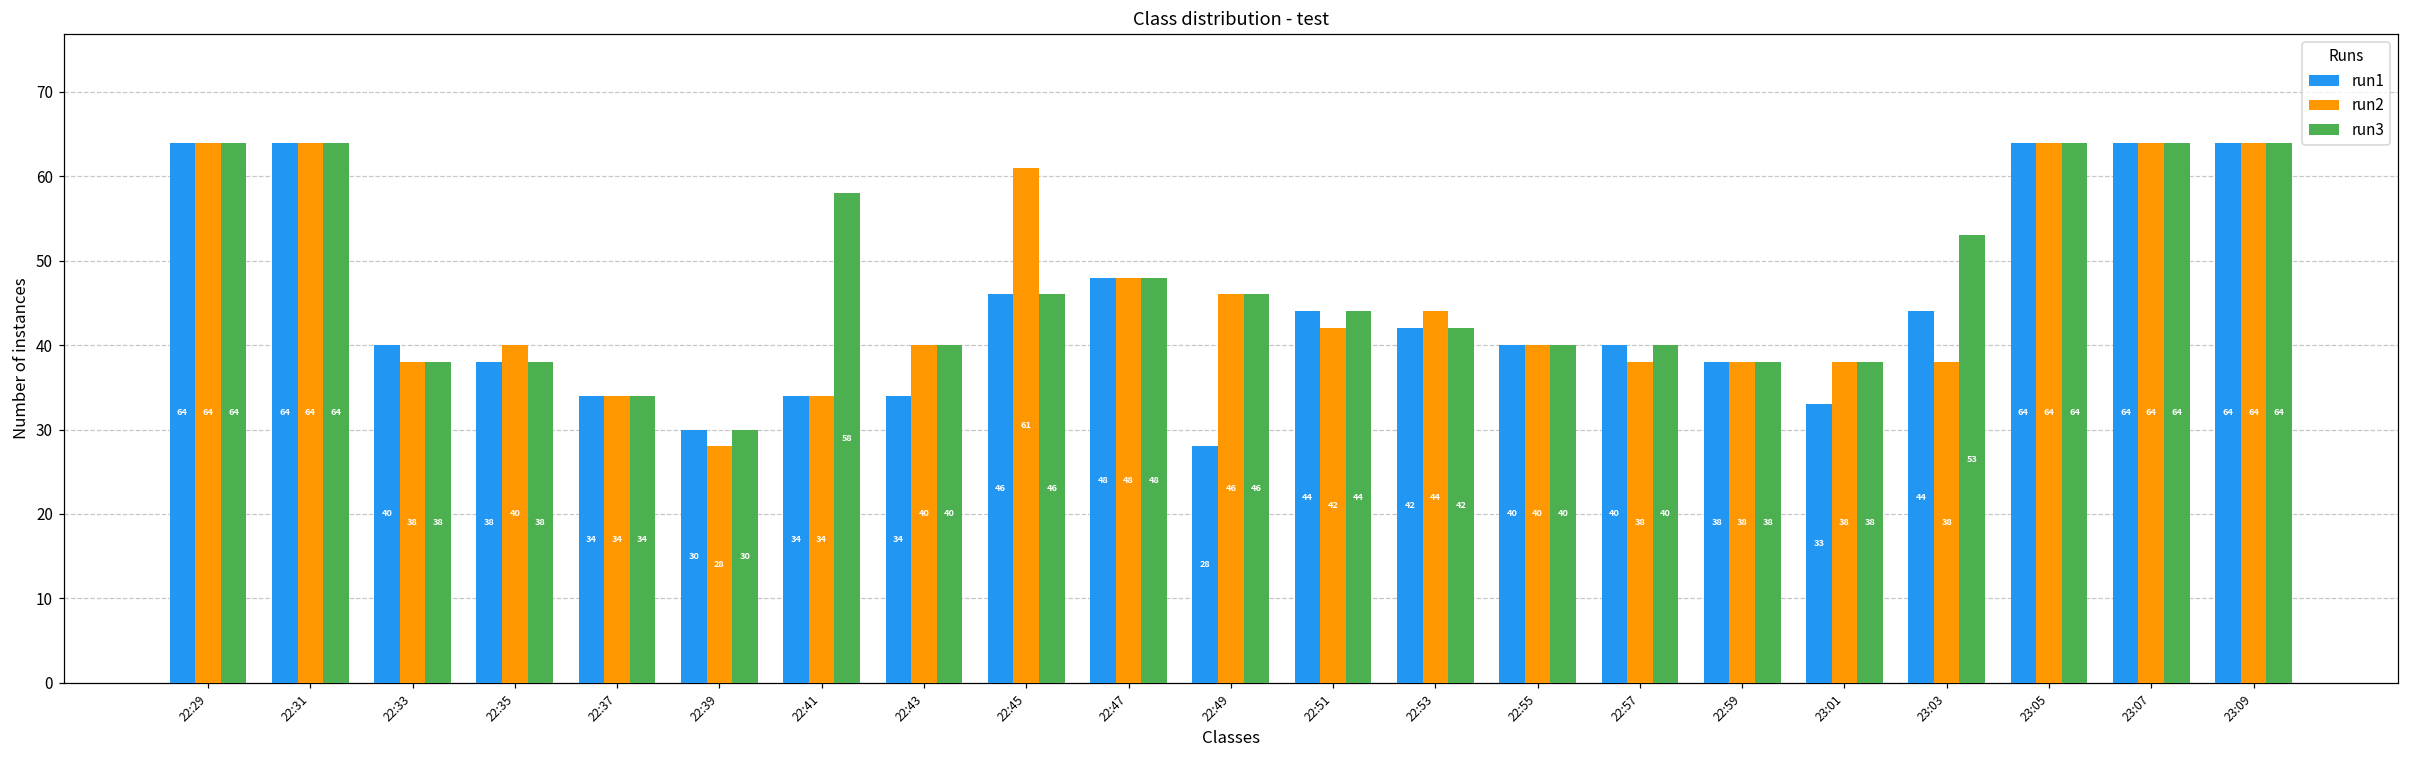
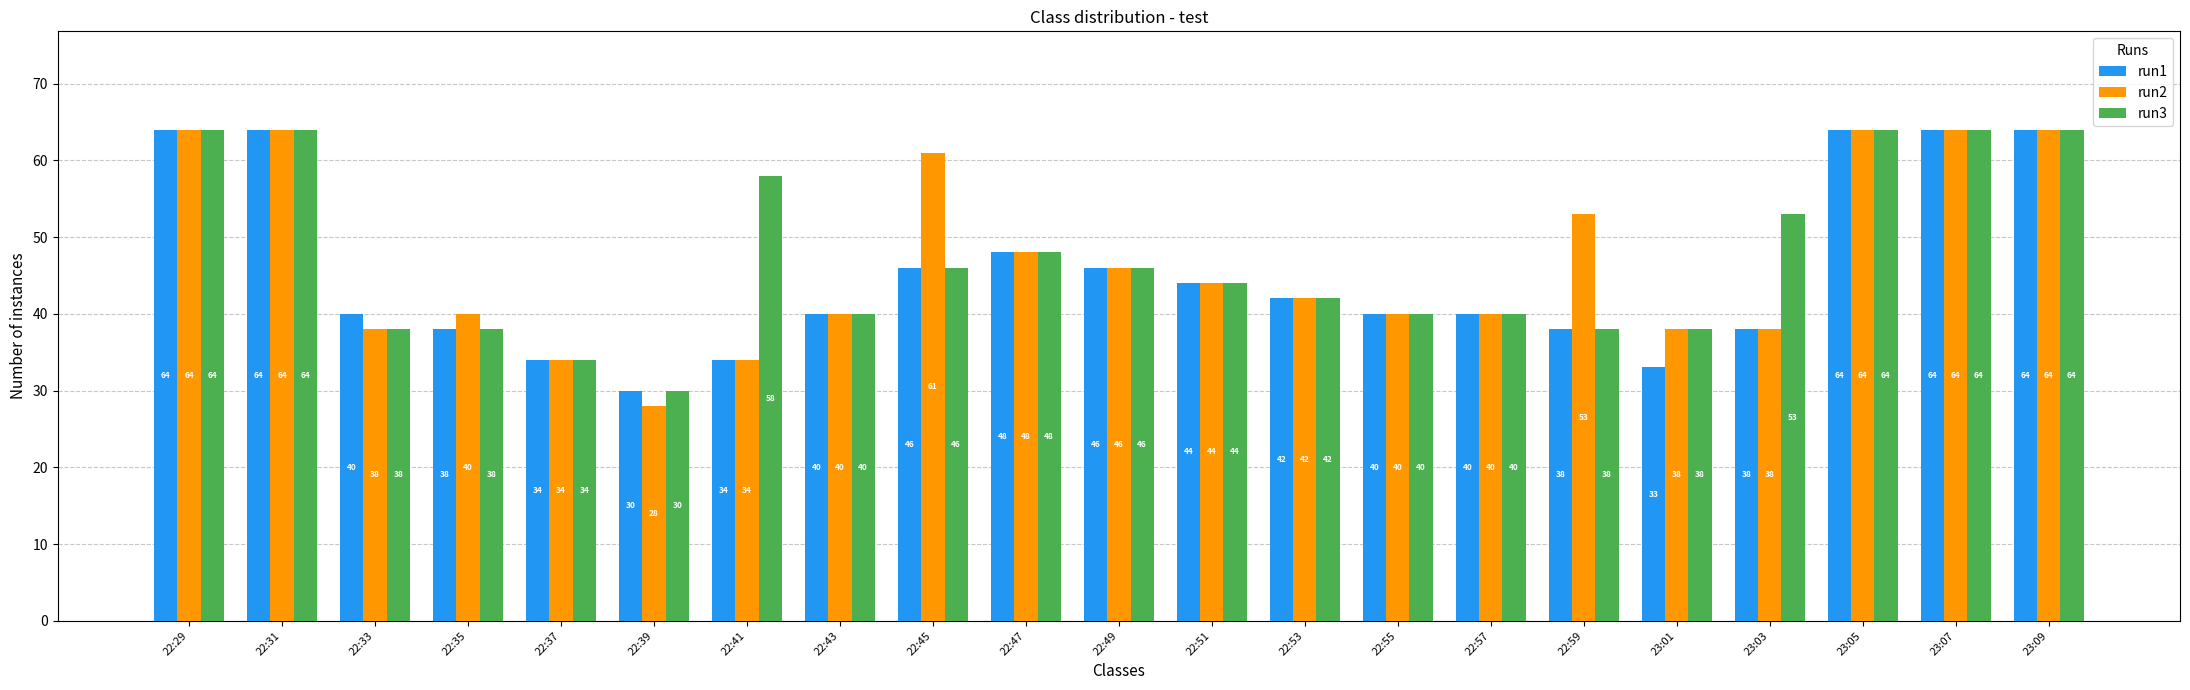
run1, 22:43: 34 -> 40
run1, 22:49: 28 -> 46
run2, 22:51: 42 -> 44
run2, 22:53: 44 -> 42
run2, 22:57: 38 -> 40
run2, 22:59: 38 -> 53
run1, 23:03: 44 -> 38
